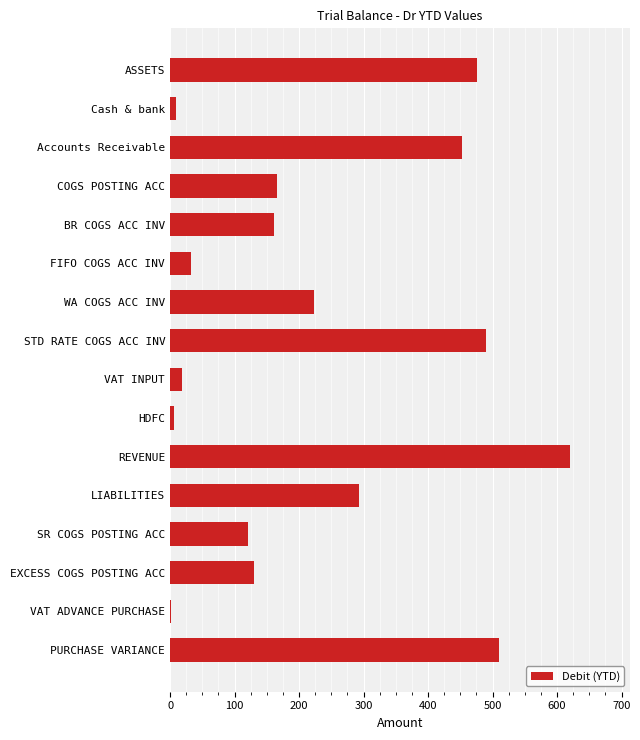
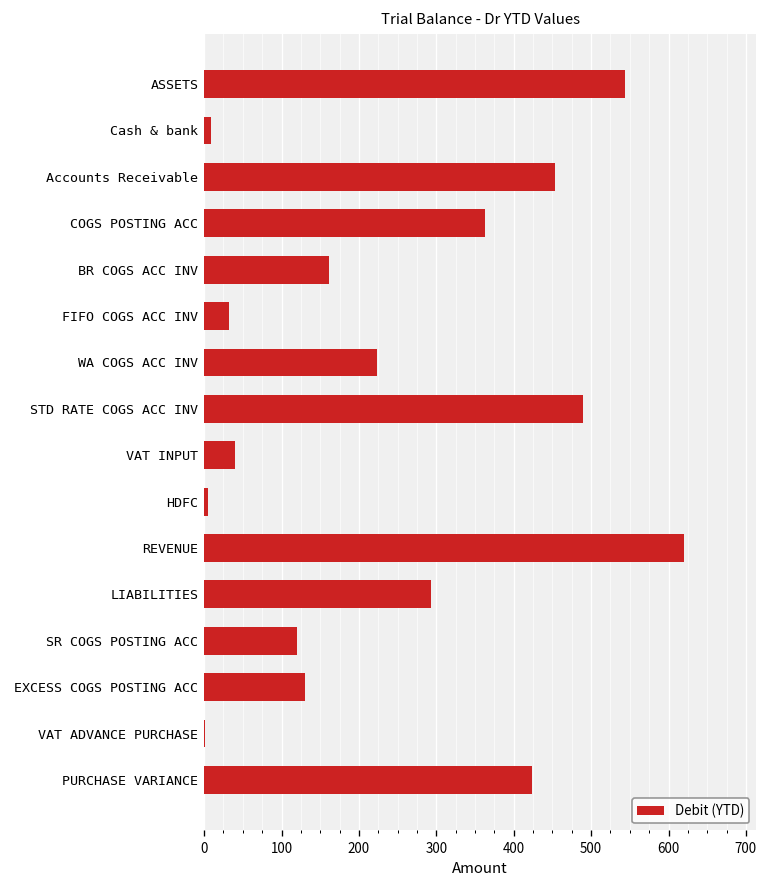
ASSETS: 480 -> 540
COGS POSTING ACC: 170 -> 360
VAT INPUT: 20 -> 40
PURCHASE VARIANCE: 510 -> 420
